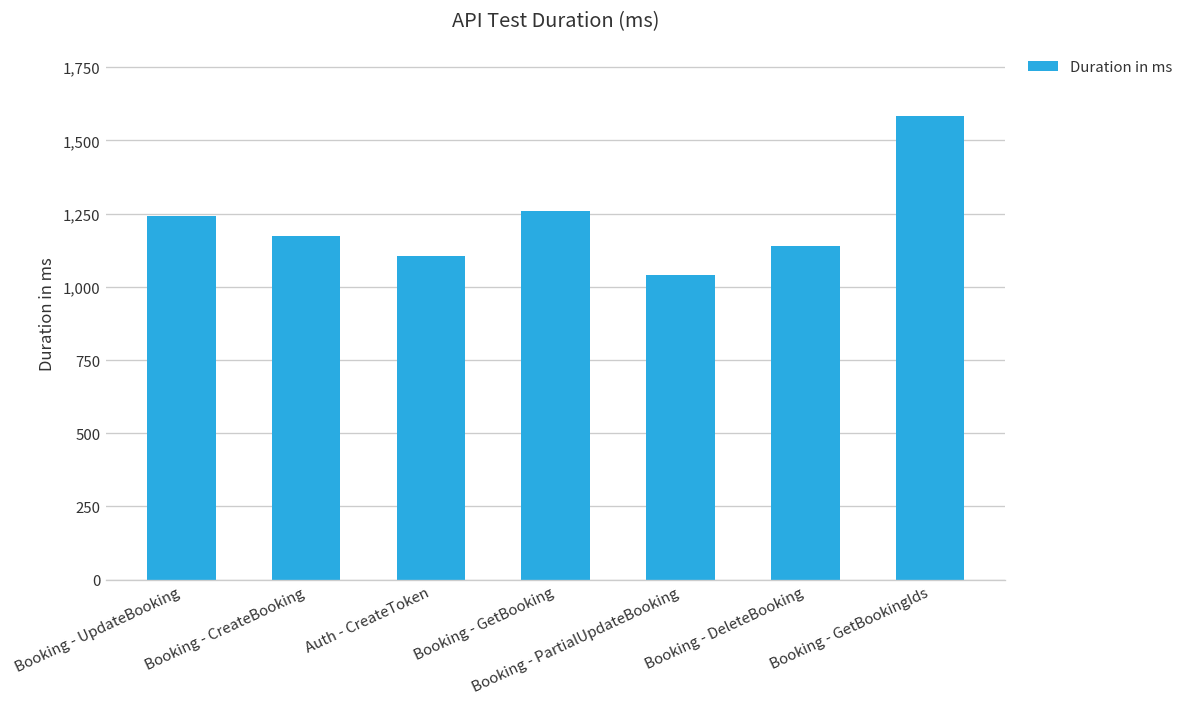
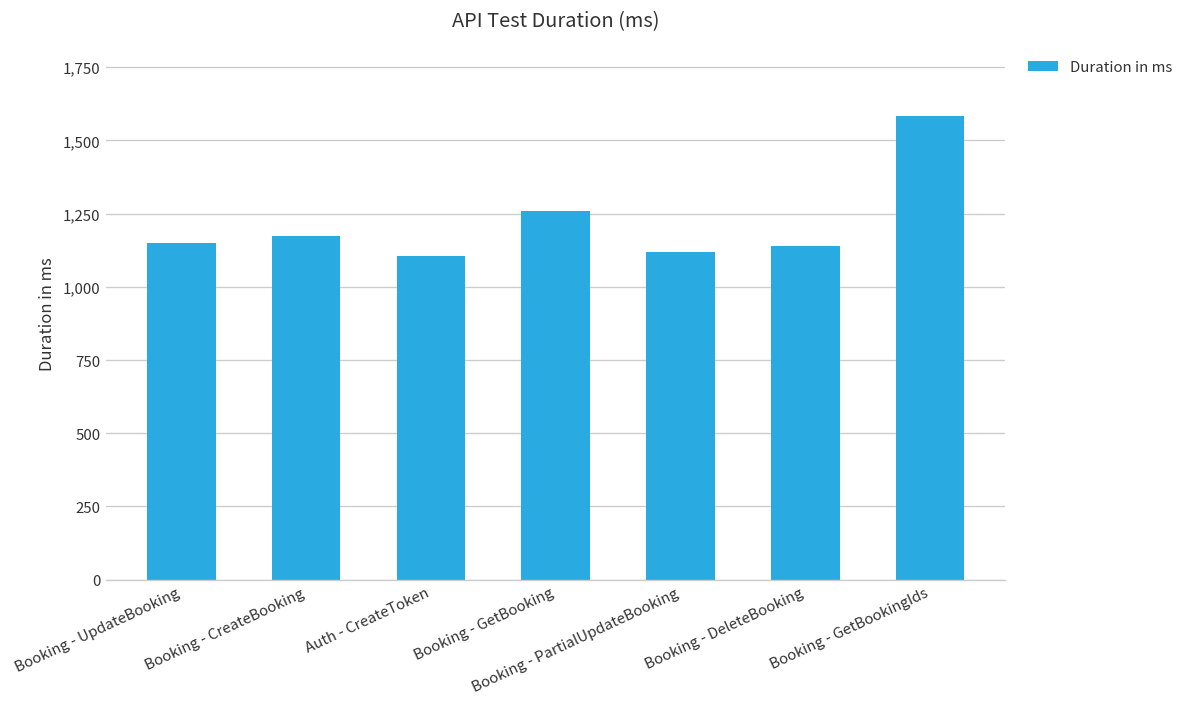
Booking - UpdateBooking: 1,240 -> 1,150
Booking - PartialUpdateBooking: 1,040 -> 1,120
